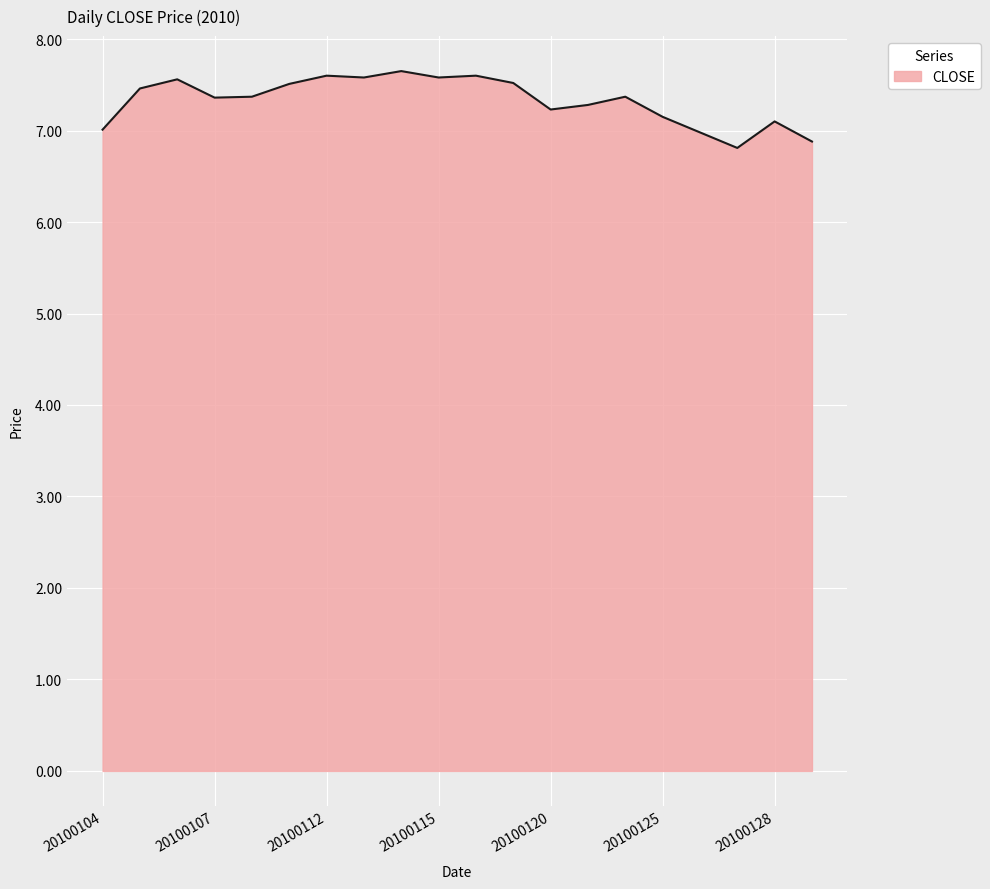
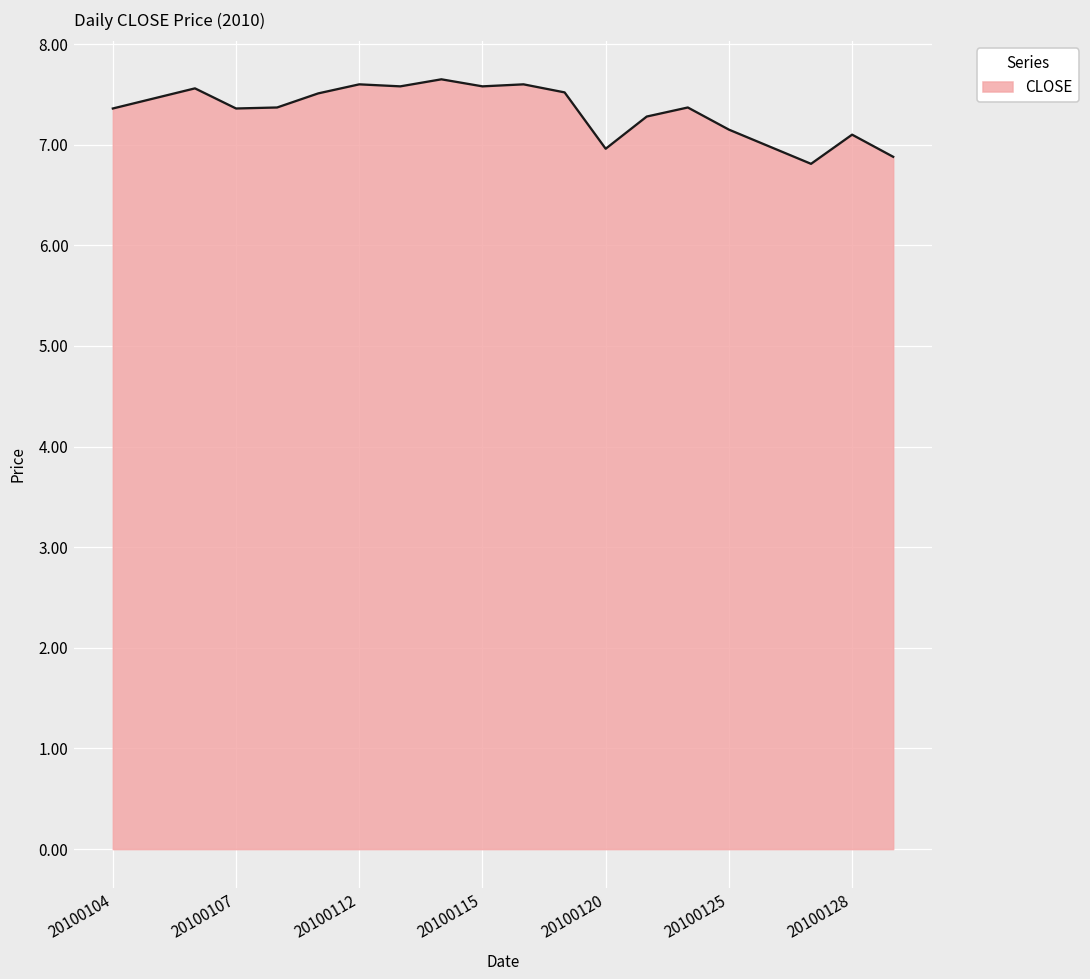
20100104: 7.0 -> 7.4
20100120: 7.2 -> 7.0
